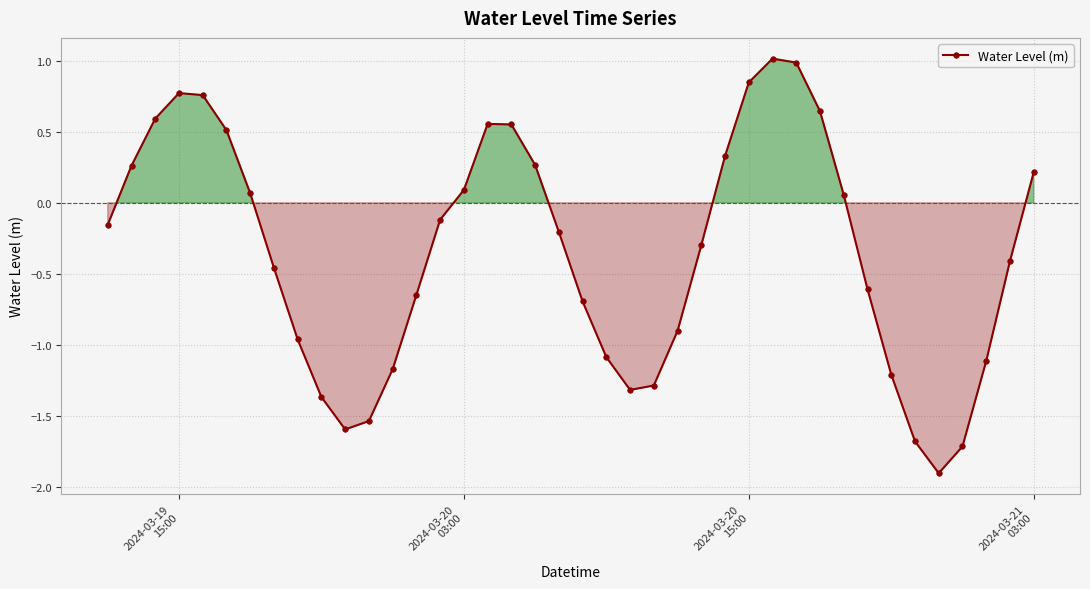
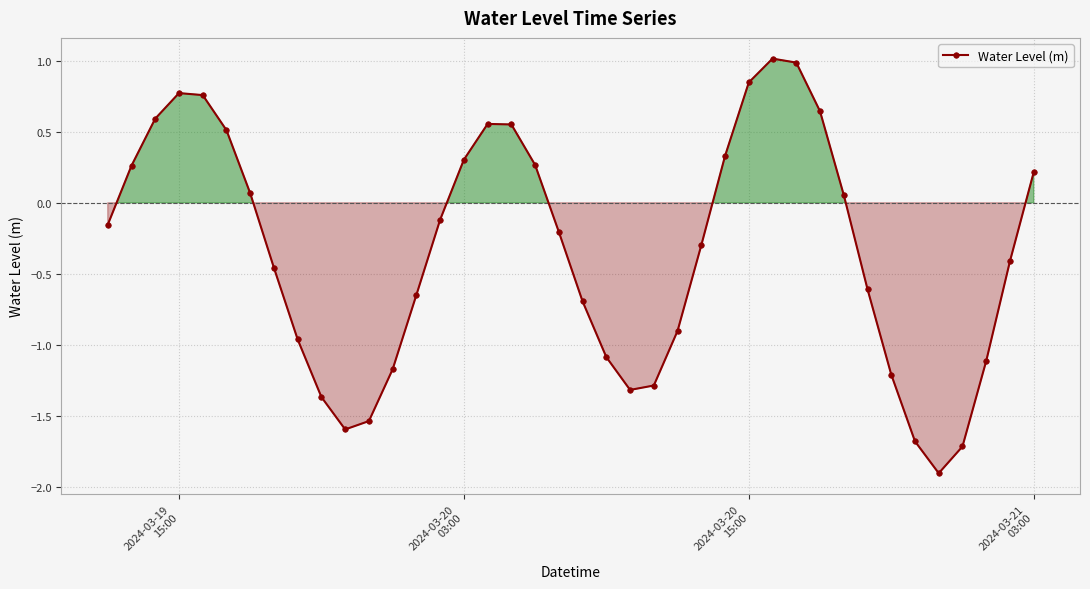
2024-03-20 03:00: 0.09 -> 0.30
